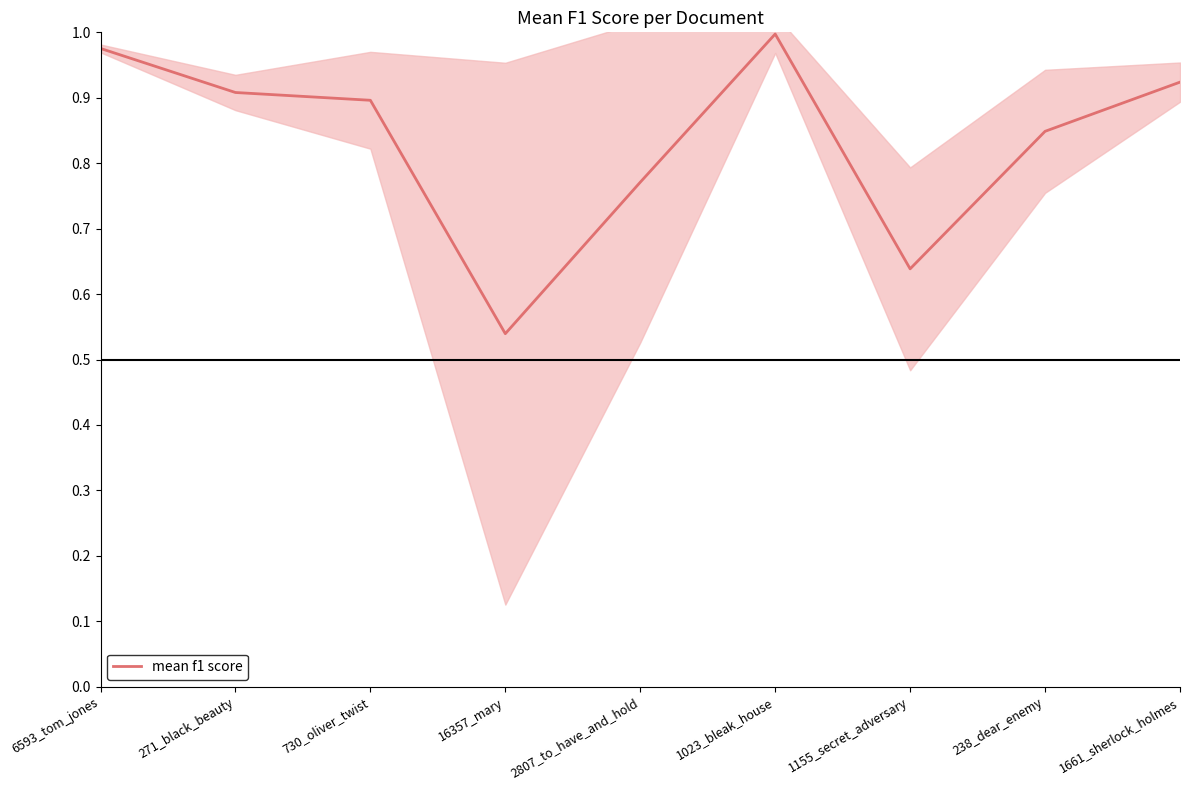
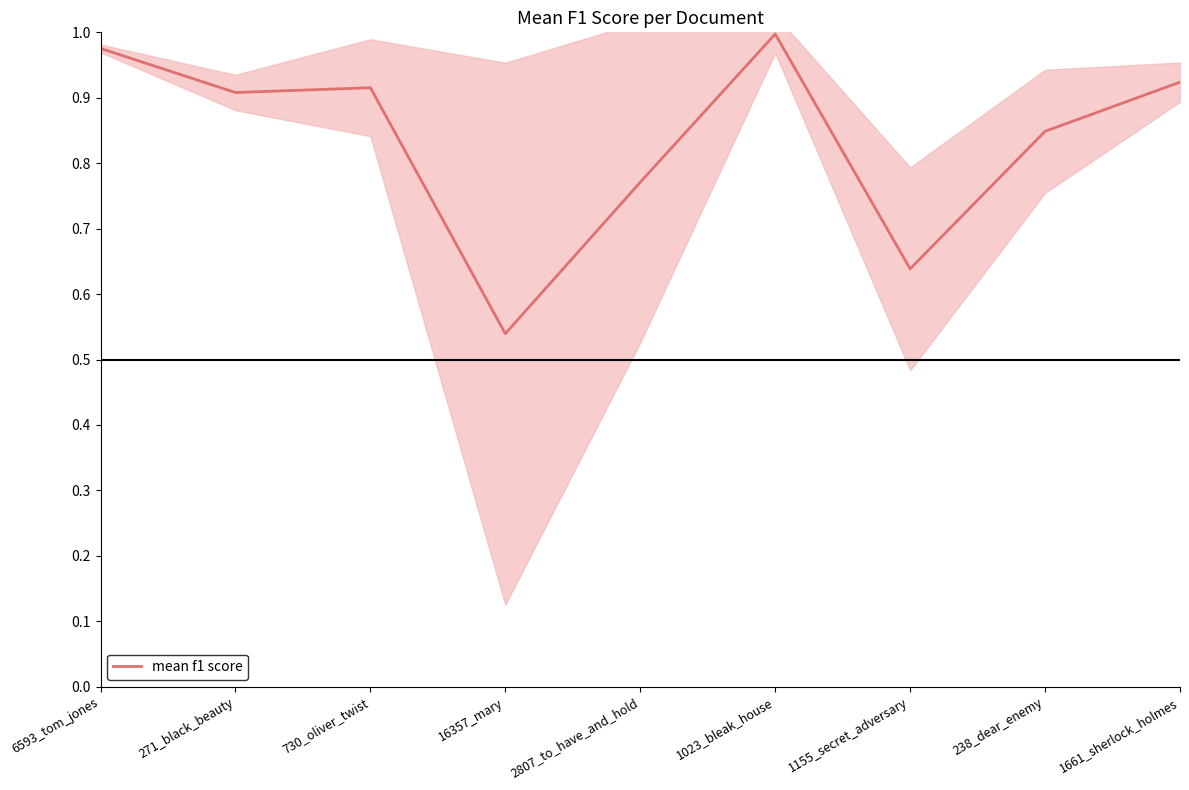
mean f1 score, 730_oliver_twist: 0.90 -> 0.92
